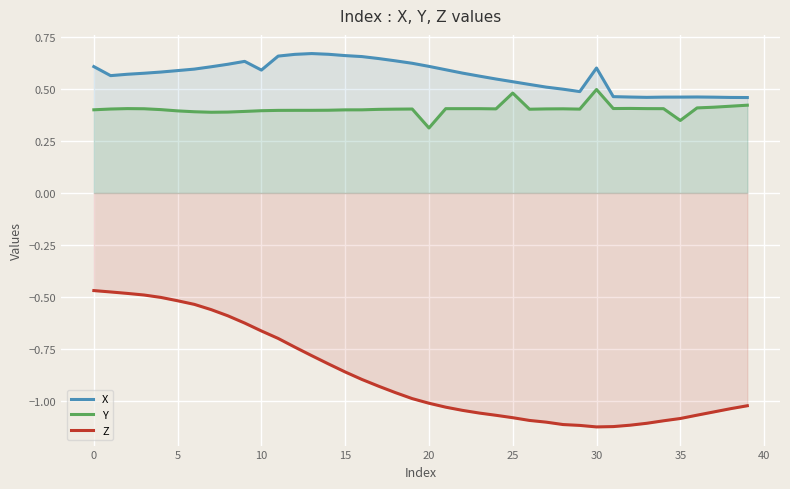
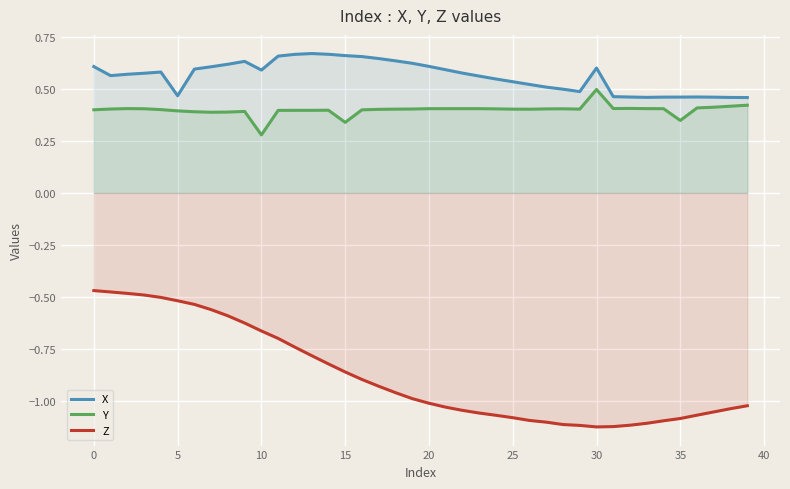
X, 5: 0.59 -> 0.47
Y, 10: 0.40 -> 0.28
Y, 15: 0.40 -> 0.34
Y, 20: 0.31 -> 0.41
Y, 25: 0.48 -> 0.40
